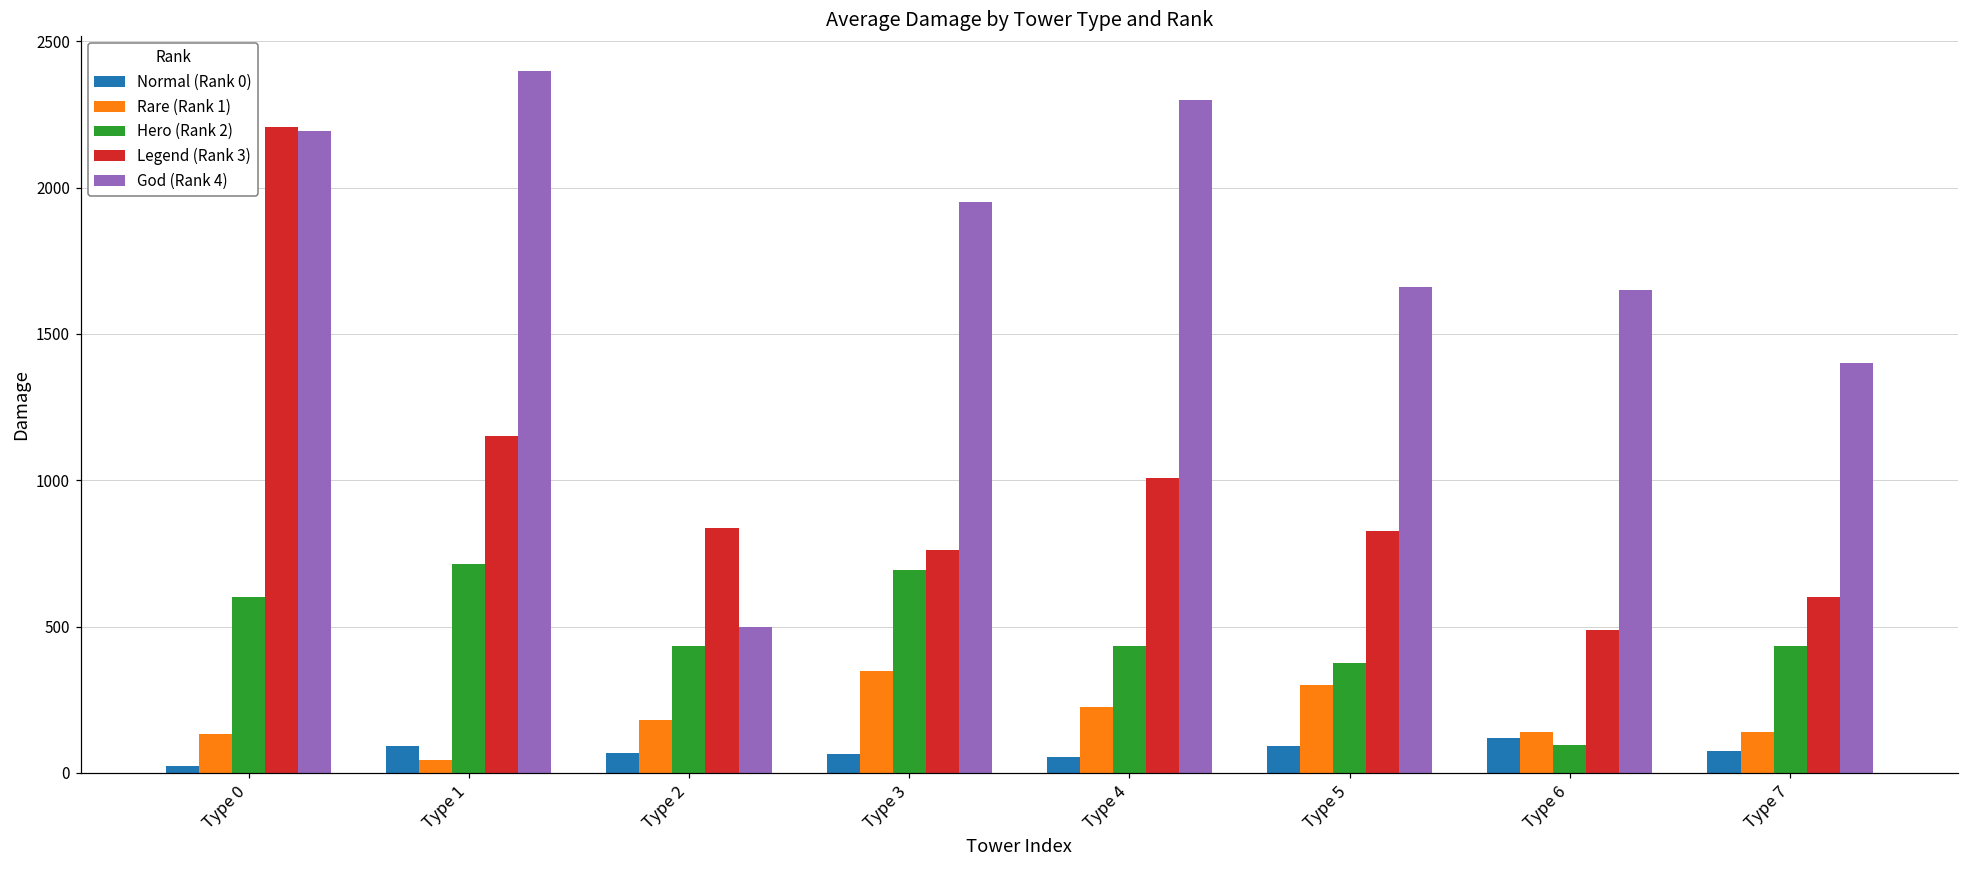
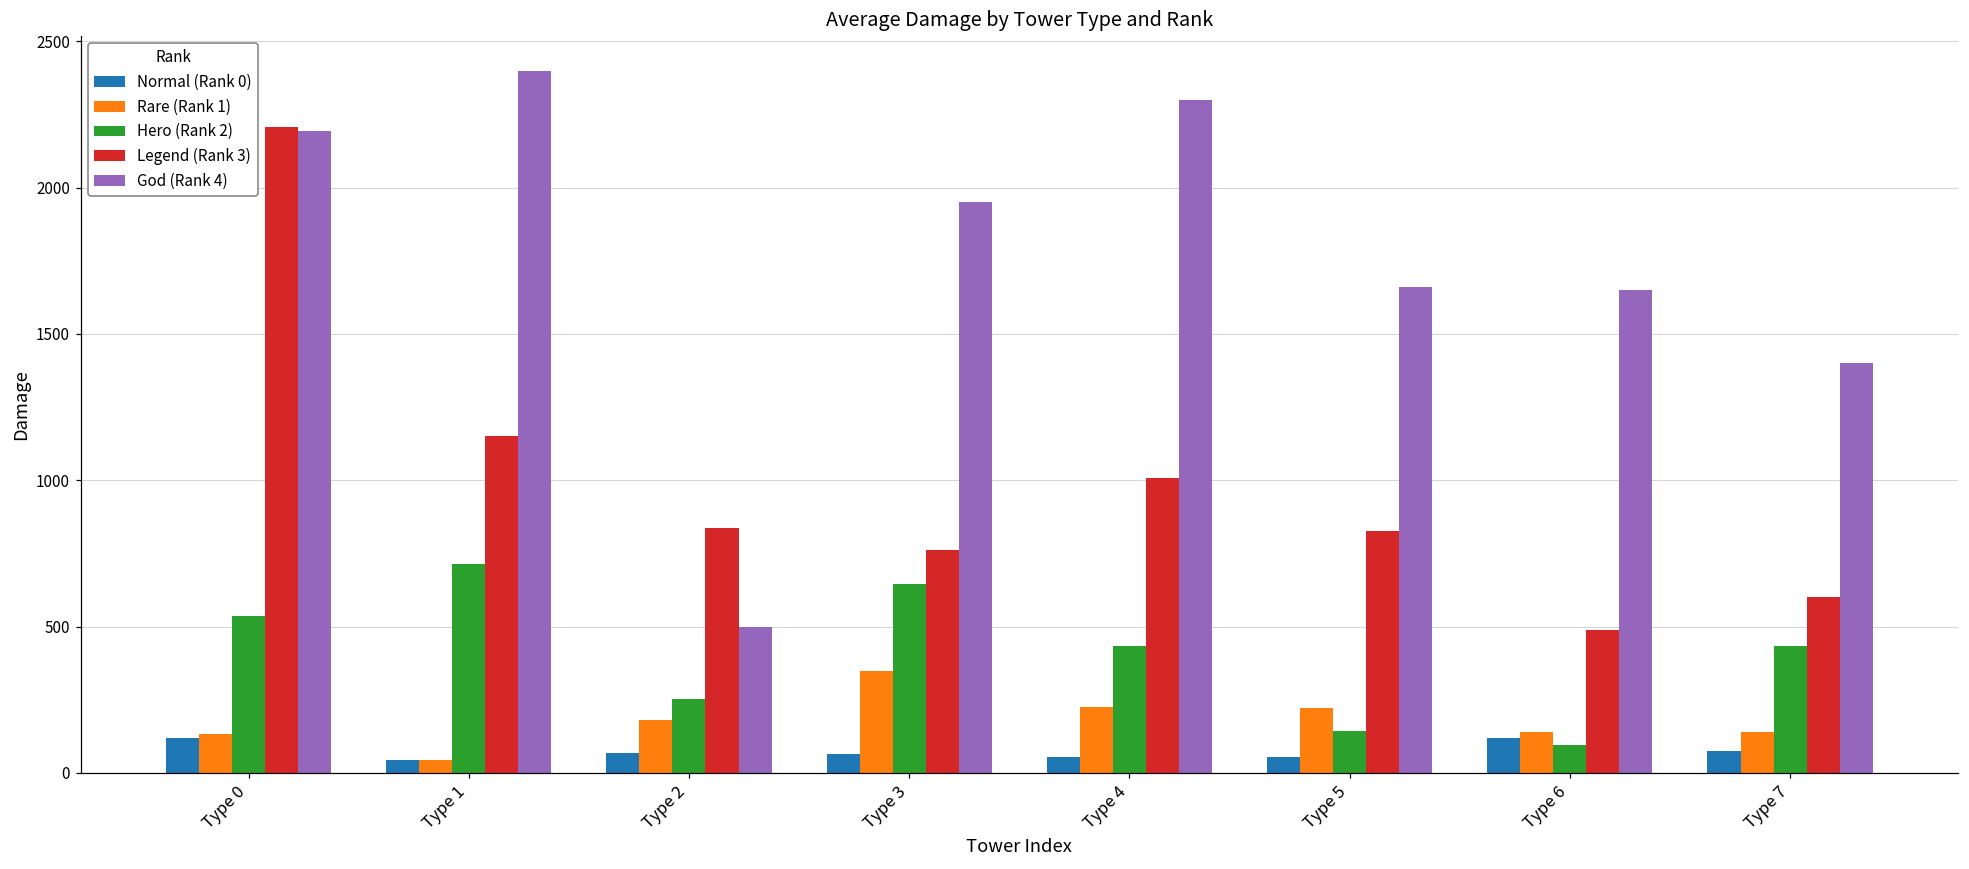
Normal (Rank 0), Type 0: 20 -> 120
Hero (Rank 2), Type 0: 600 -> 540
Normal (Rank 0), Type 1: 90 -> 40
Hero (Rank 2), Type 2: 440 -> 250
Hero (Rank 2), Type 3: 690 -> 650
Normal (Rank 0), Type 5: 90 -> 60
Rare (Rank 1), Type 5: 300 -> 220
Hero (Rank 2), Type 5: 370 -> 140
